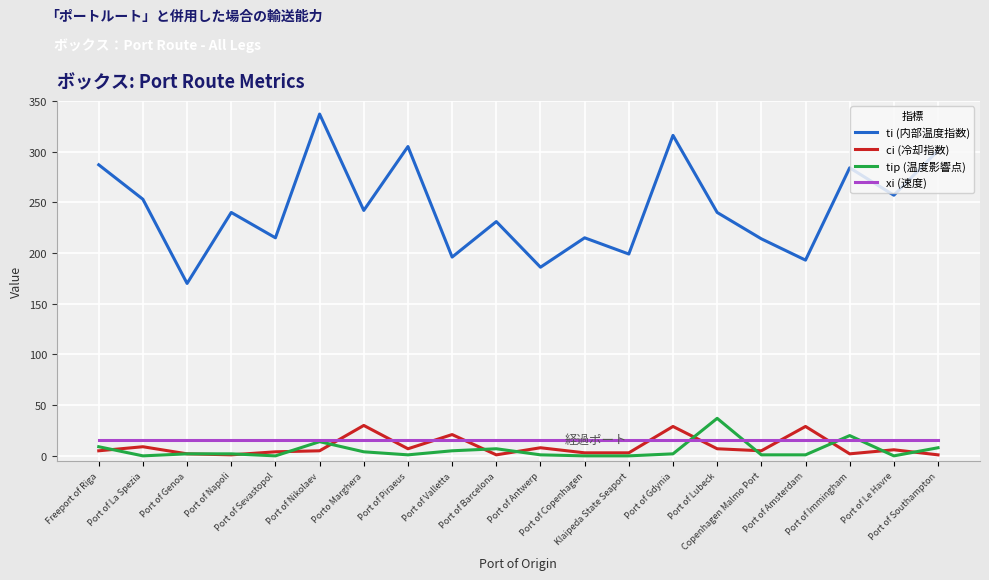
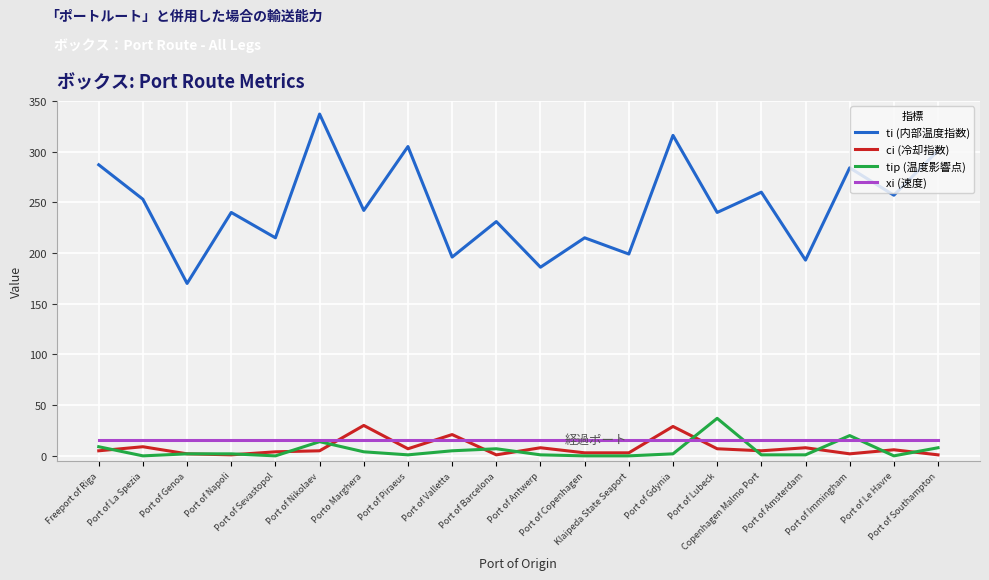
ti (内部温度指数), Copenhagen Malmo Port: 214 -> 260
ci (冷却指数), Port of Amsterdam: 29 -> 8
